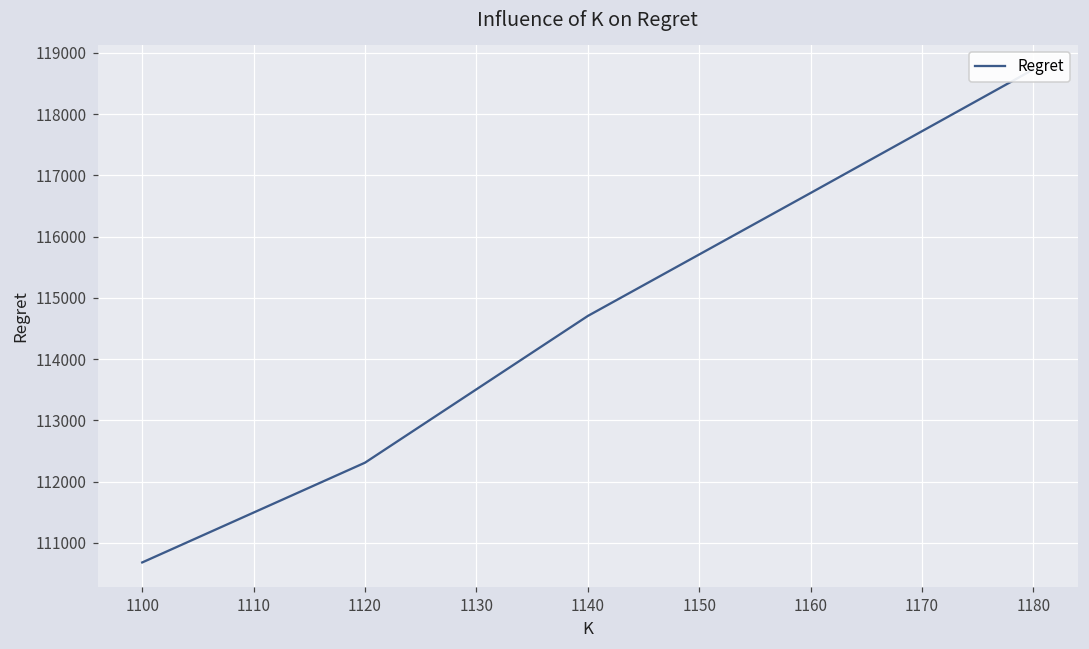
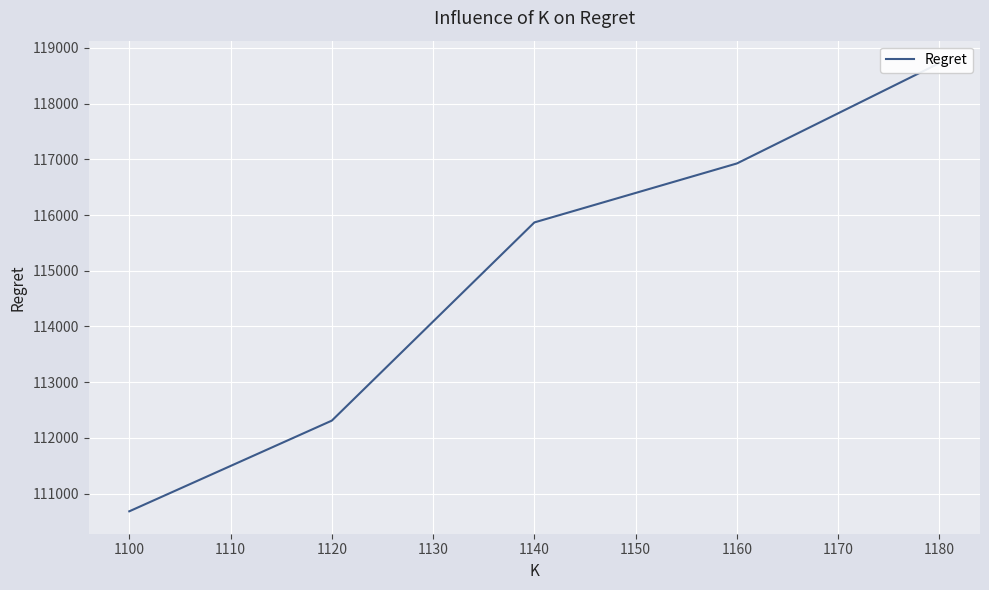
1140: 114700 -> 115900
1160: 116700 -> 116900
